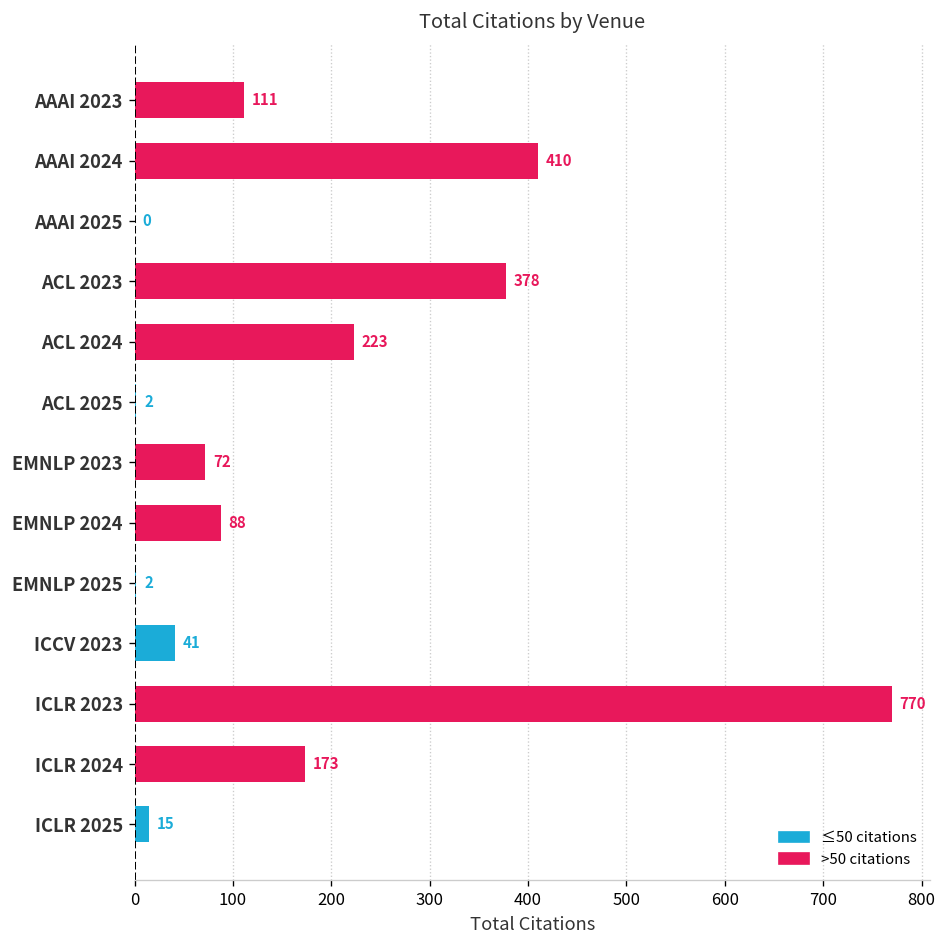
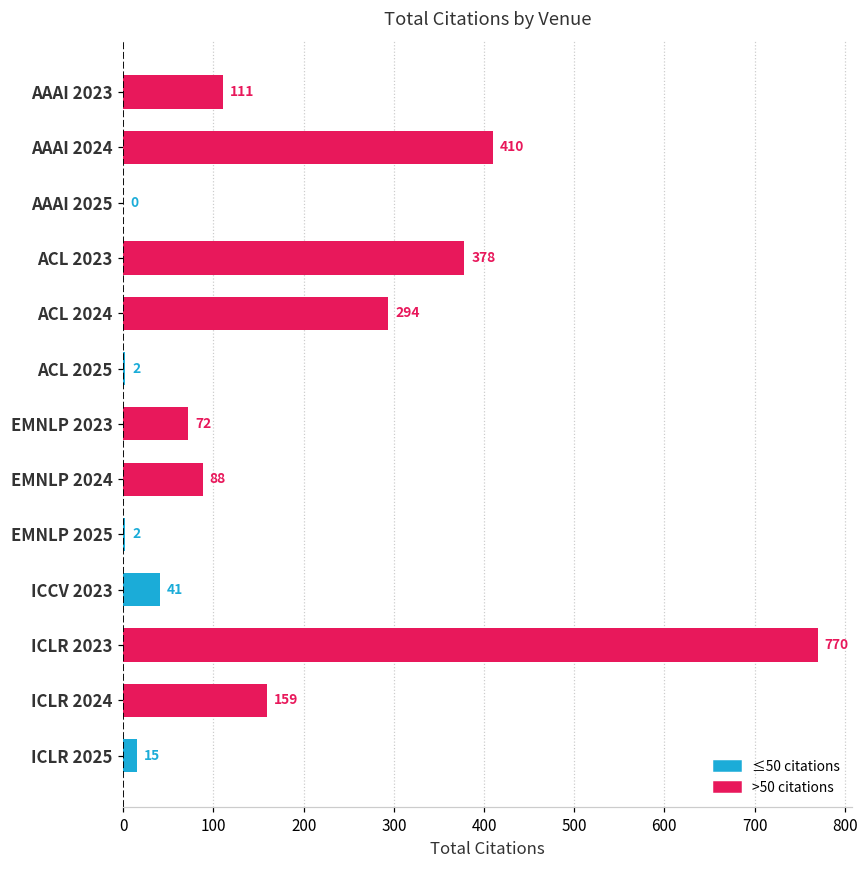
ACL 2024: 223 -> 294
ICLR 2024: 173 -> 159
